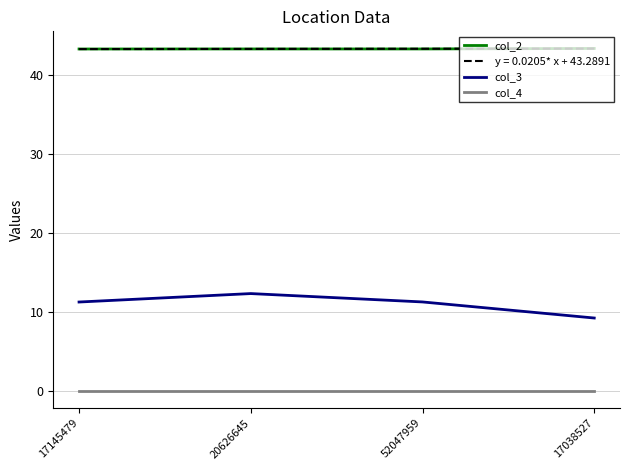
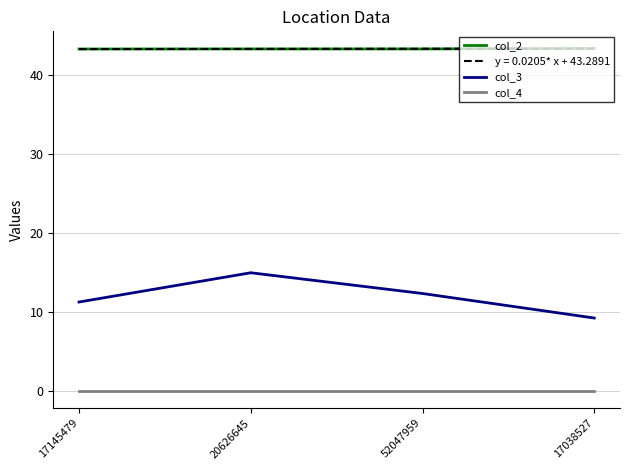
col_3, 20626645: 12 -> 15
col_3, 52047959: 11 -> 12
